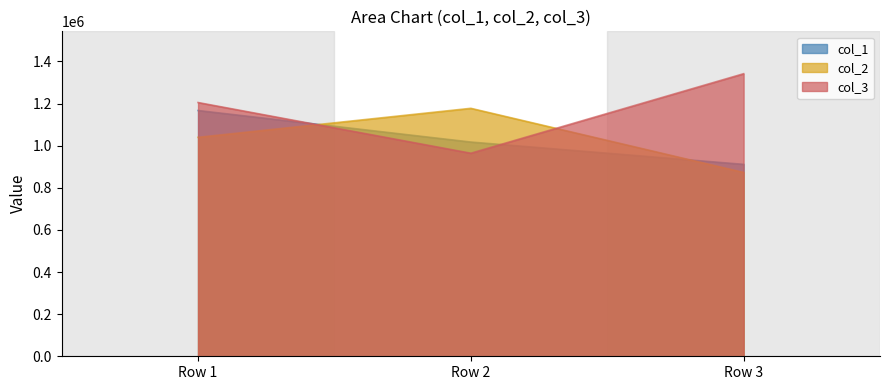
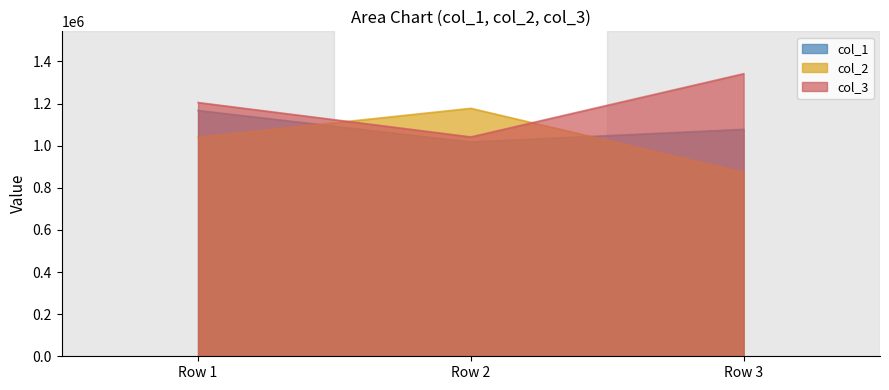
col_3, Row 2: 960000 -> 1040000
col_1, Row 3: 910000 -> 1080000
